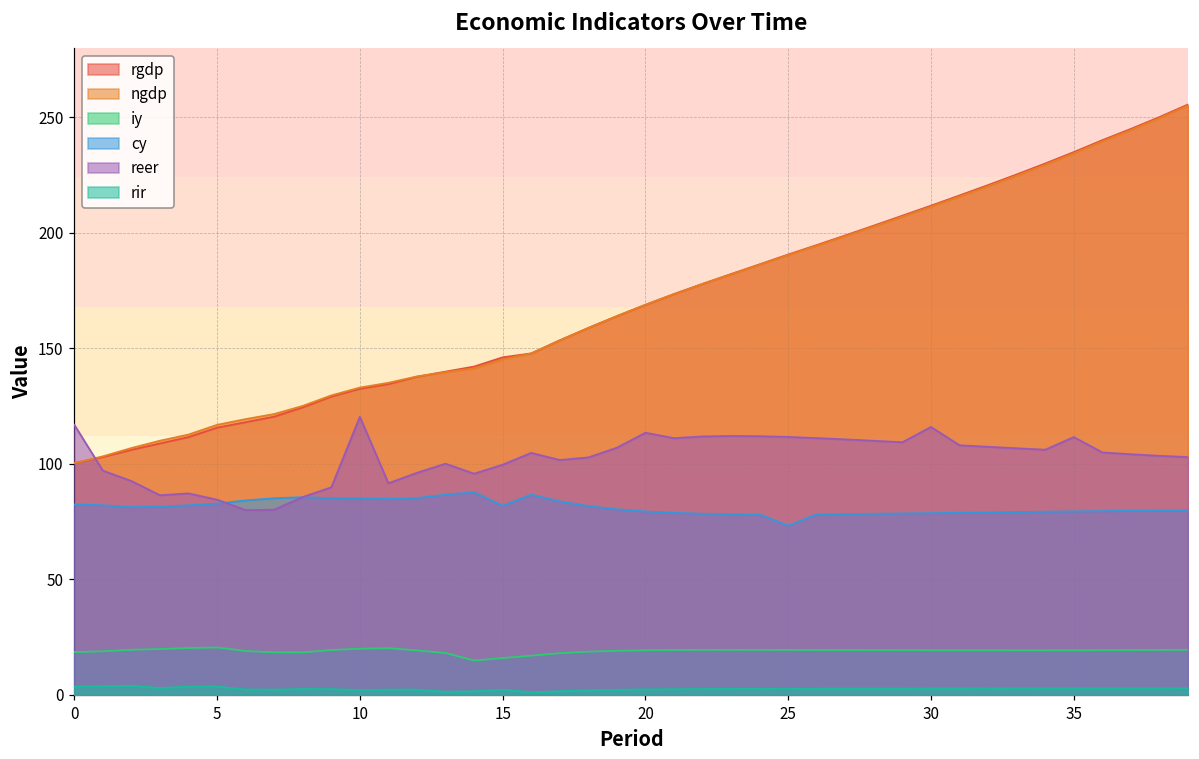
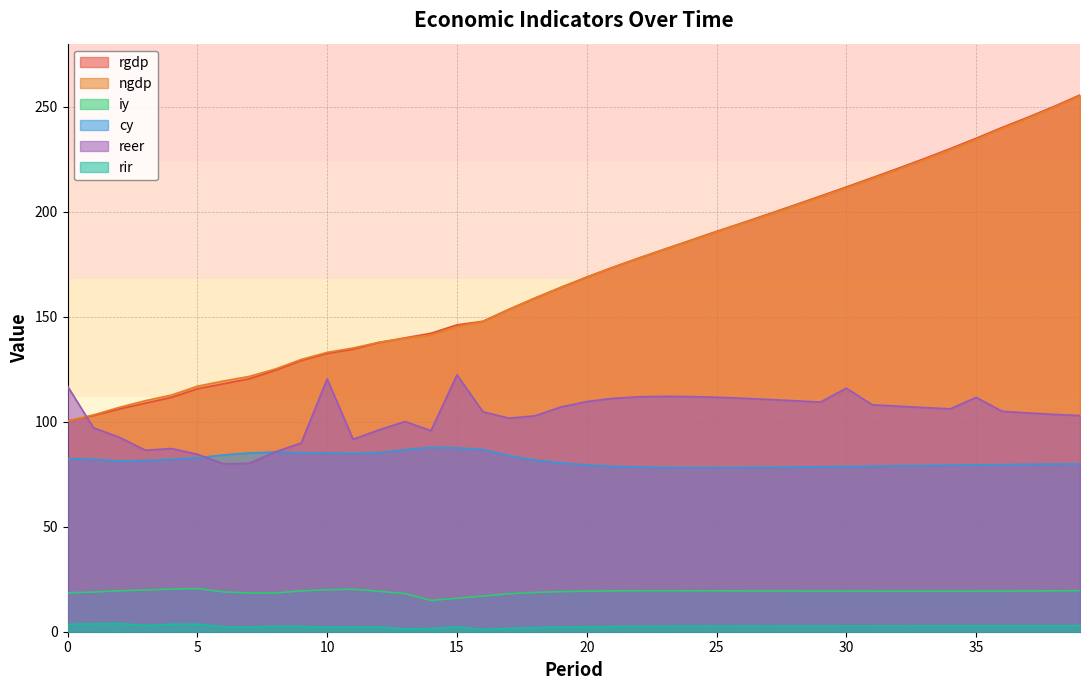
cy, 15: 82 -> 88
reer, 15: 100 -> 122
reer, 20: 113 -> 110
cy, 25: 73 -> 78
